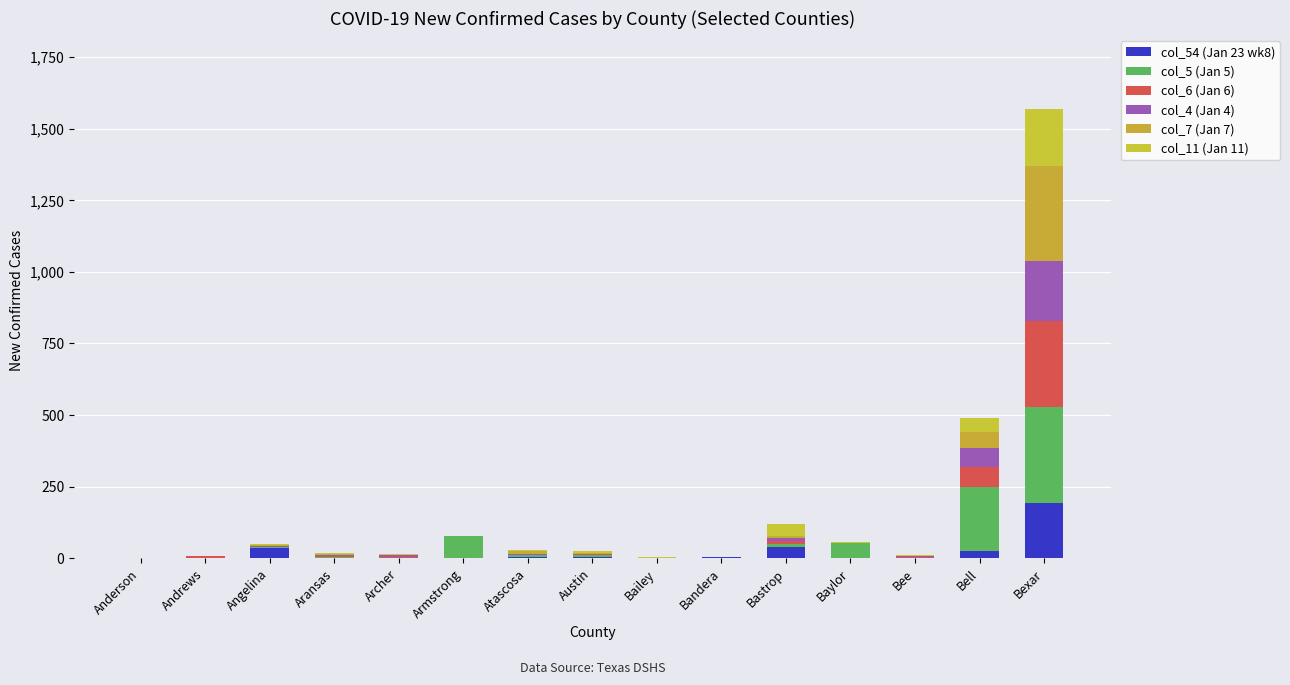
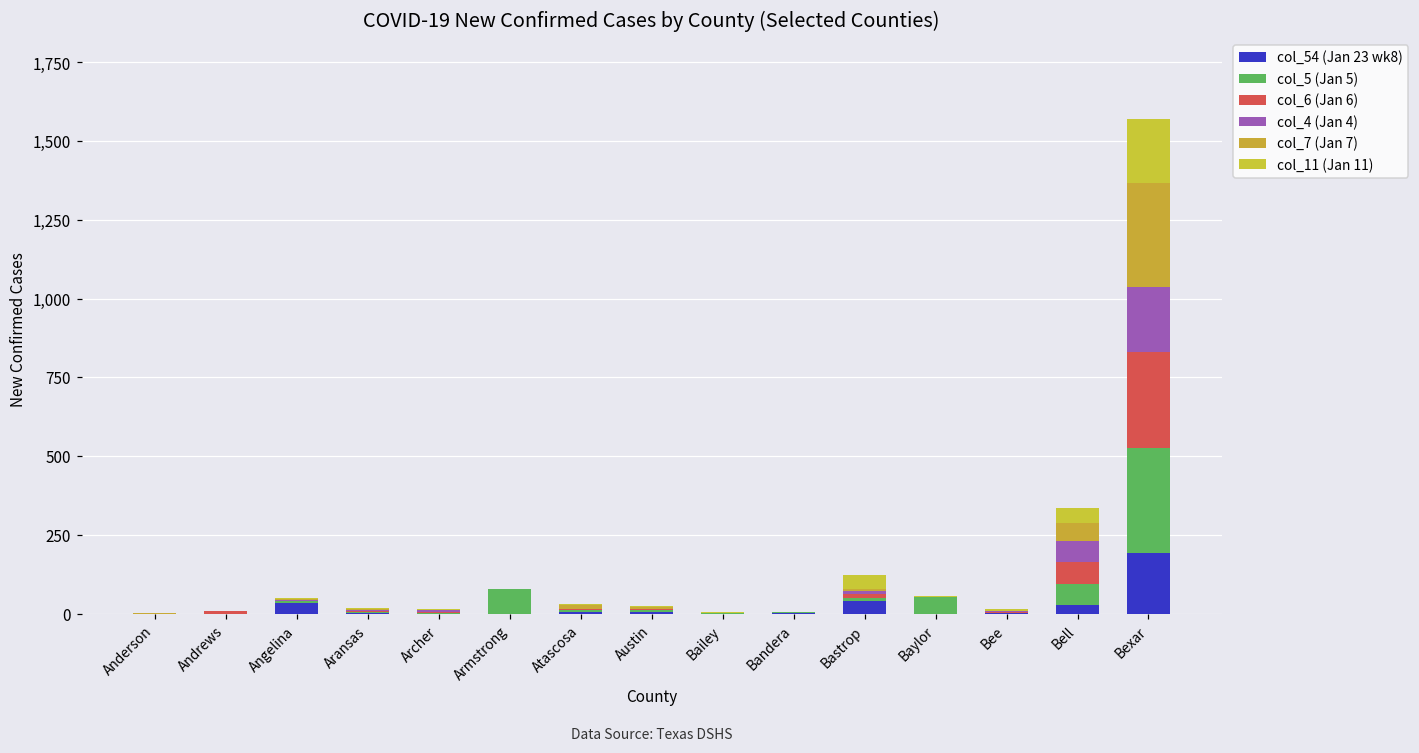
col_5 (Jan 5), Bell: 220 -> 70
